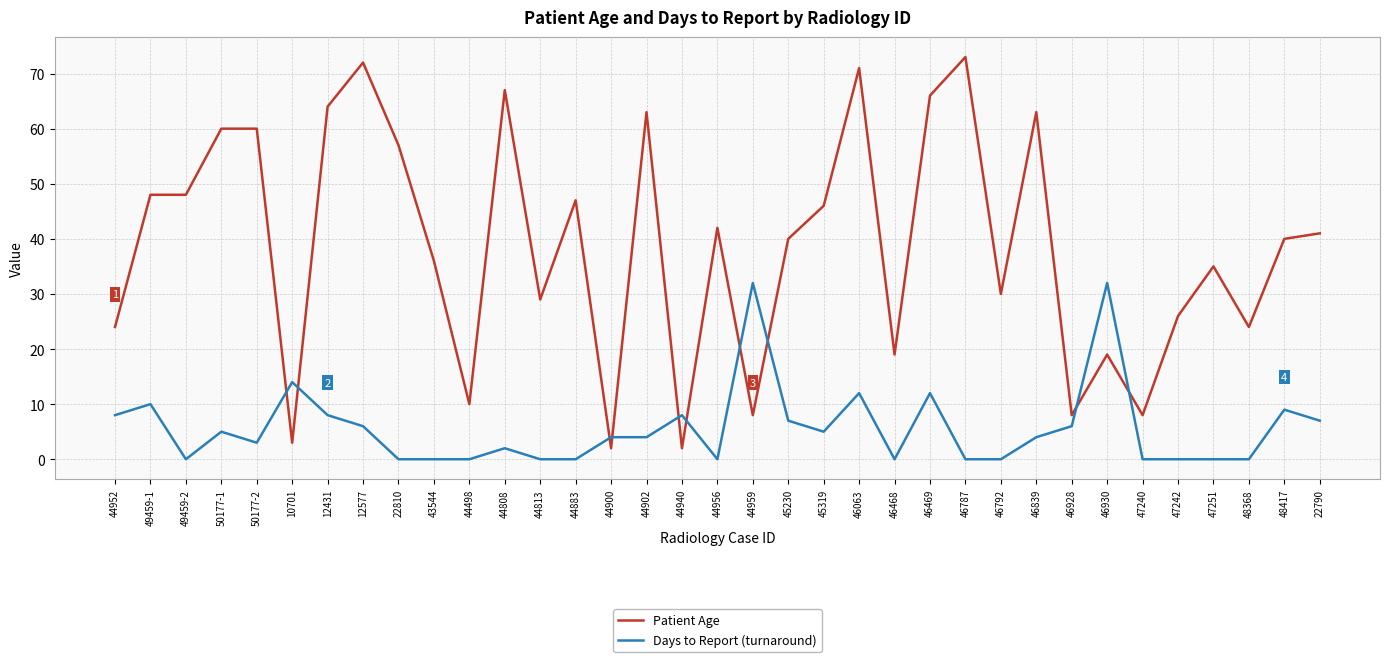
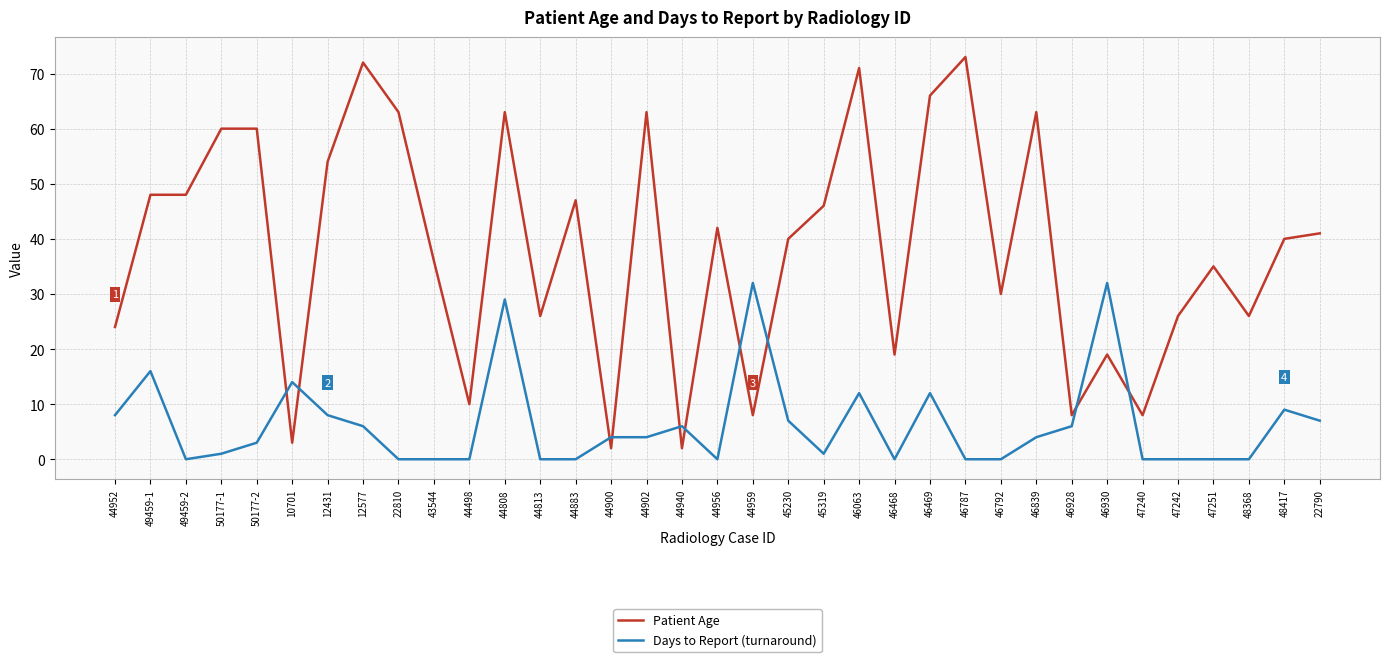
Days to Report (turnaround), 49459-1: 10 -> 16
Days to Report (turnaround), 50177-1: 5 -> 1
Patient Age, 12431: 64 -> 54
Patient Age, 22810: 57 -> 63
Patient Age, 44808: 67 -> 63
Days to Report (turnaround), 44808: 2 -> 29
Patient Age, 44813: 29 -> 26
Days to Report (turnaround), 44940: 8 -> 6
Days to Report (turnaround), 45319: 5 -> 1
Patient Age, 48368: 24 -> 26
